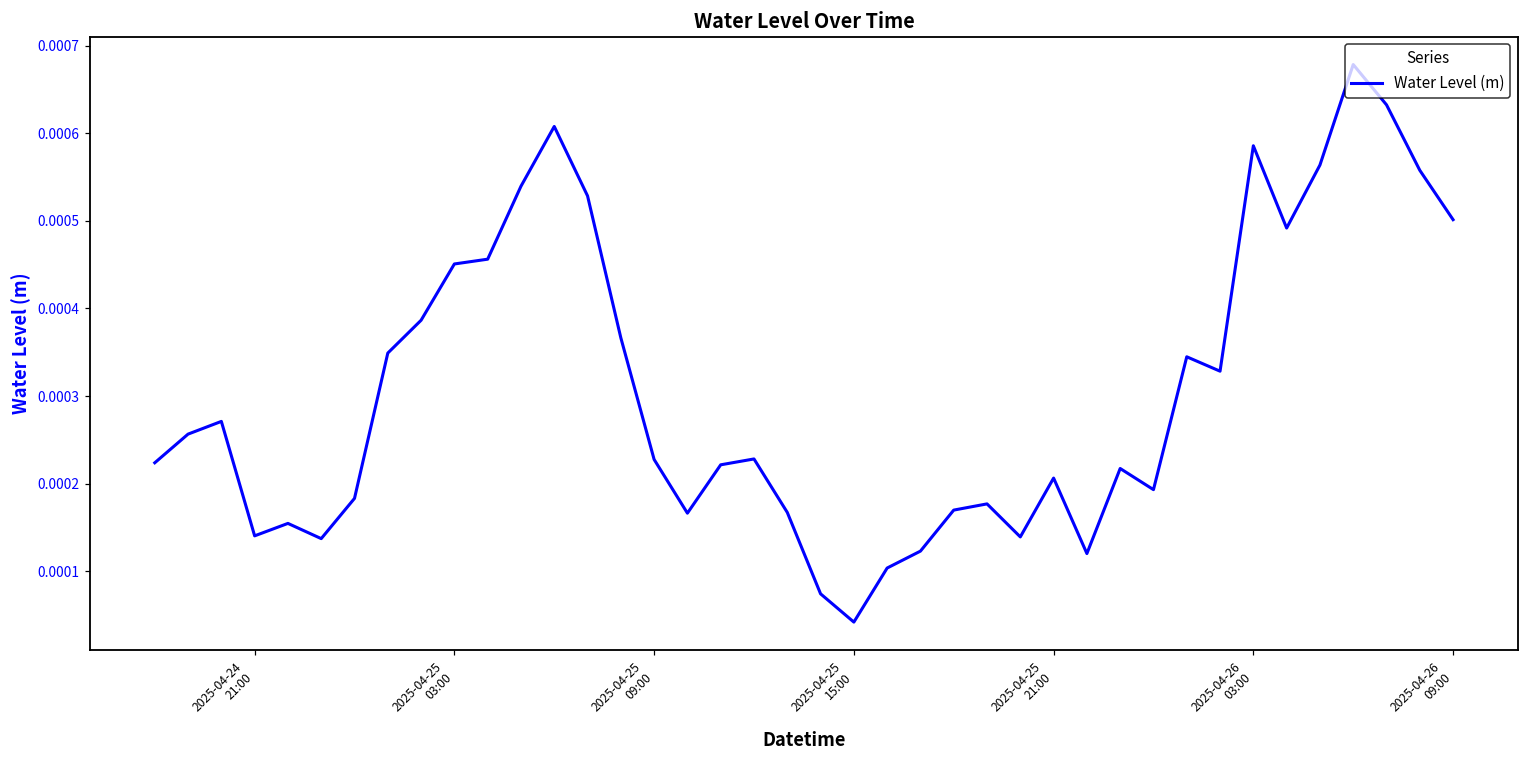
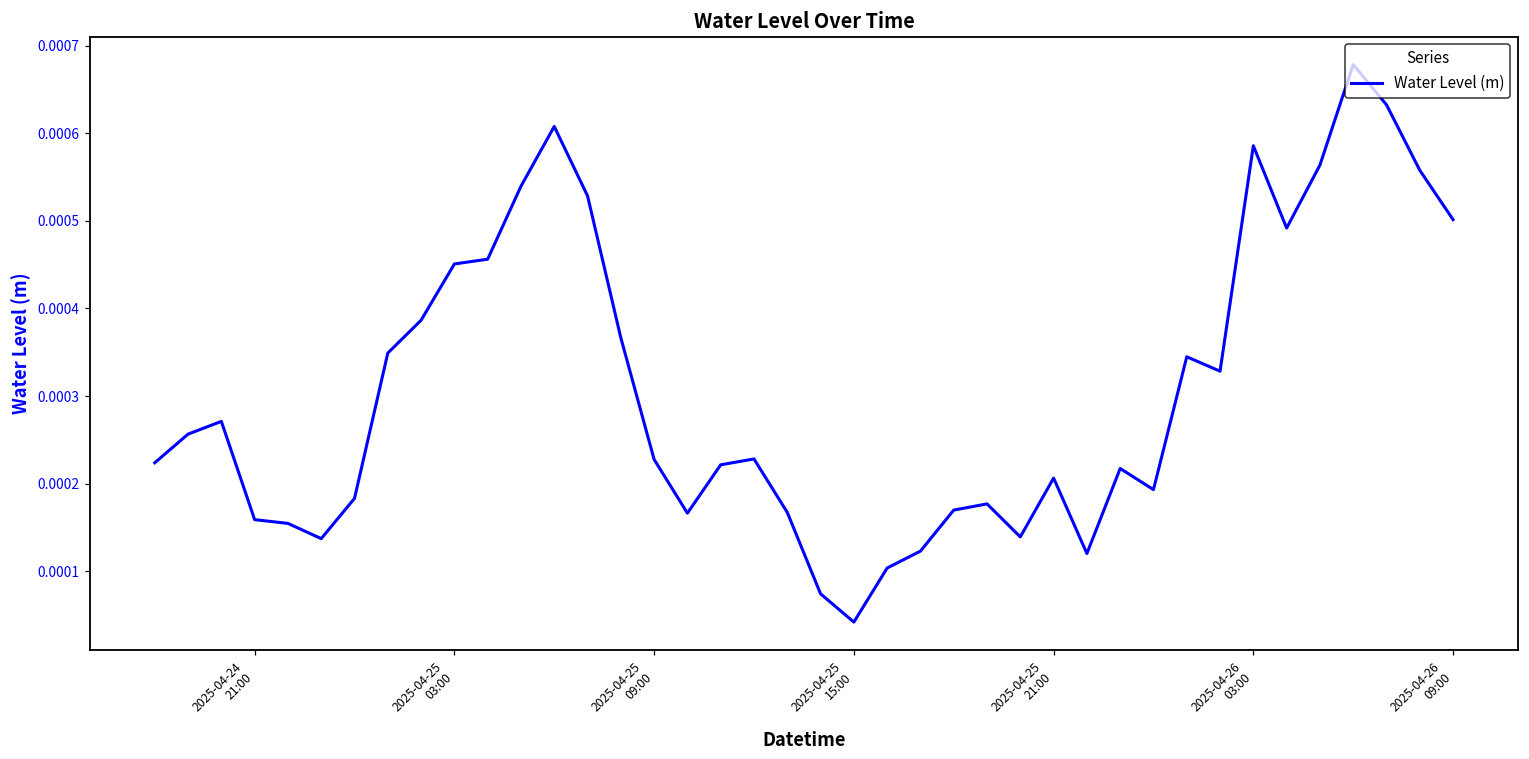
2025-04-24 21:00: 0.00014 -> 0.00016
